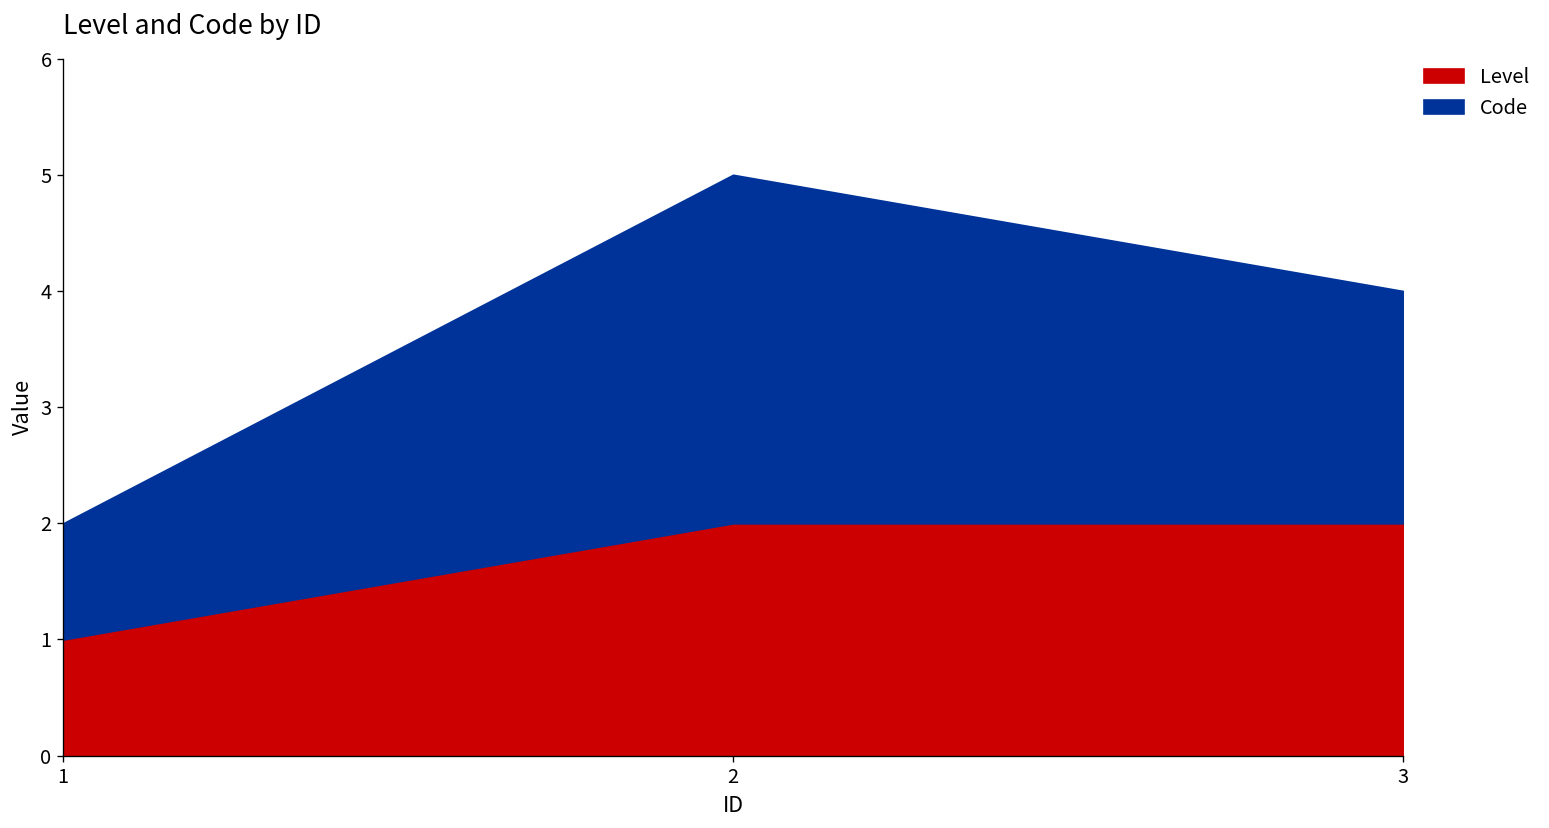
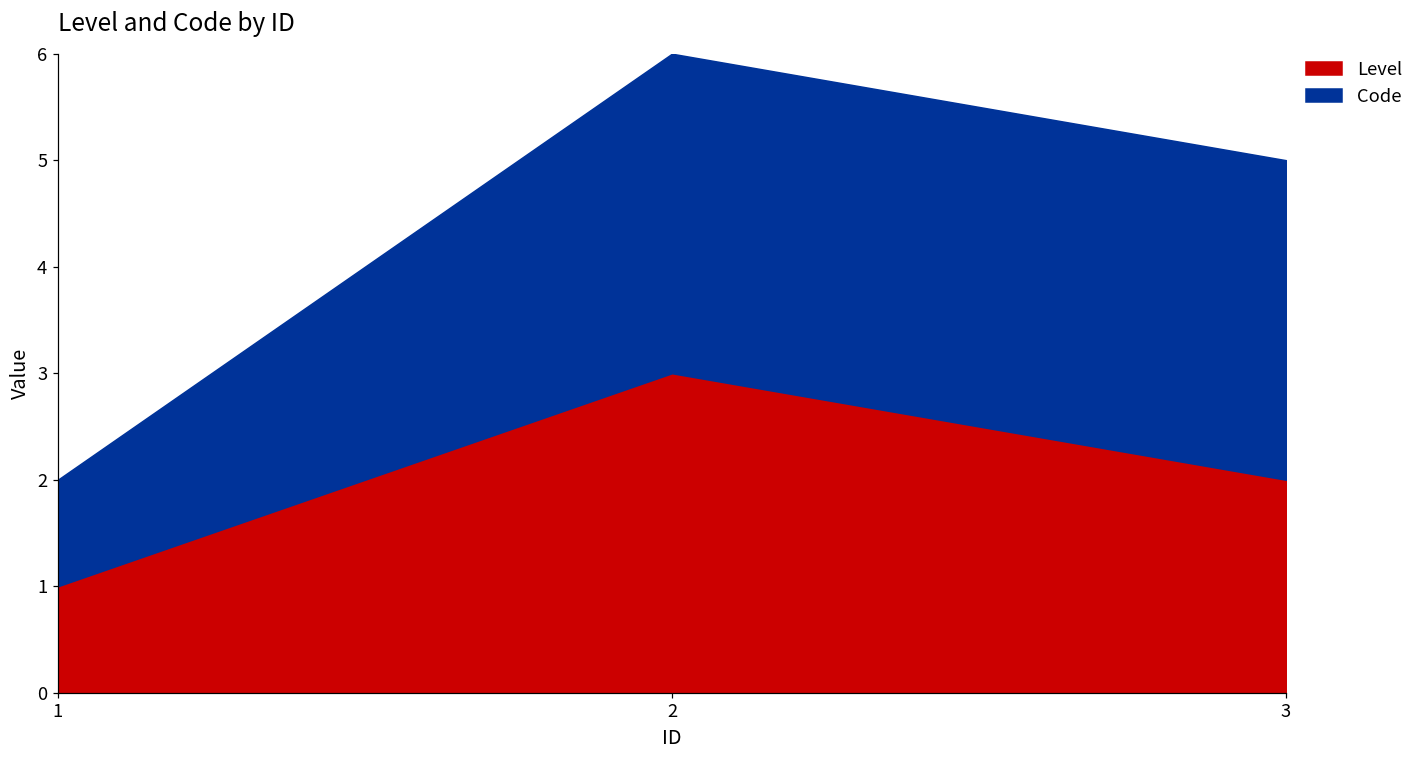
Level, 2: 2 -> 3
Code, 3: 2 -> 3
